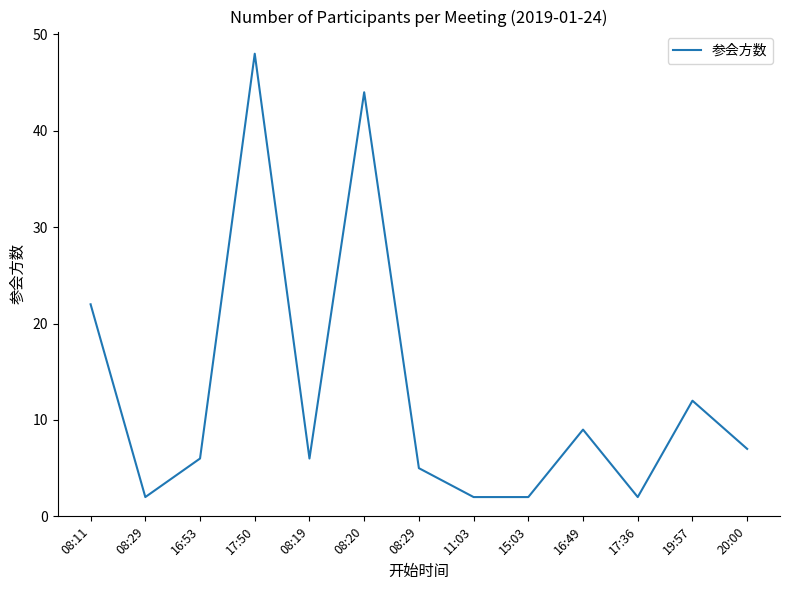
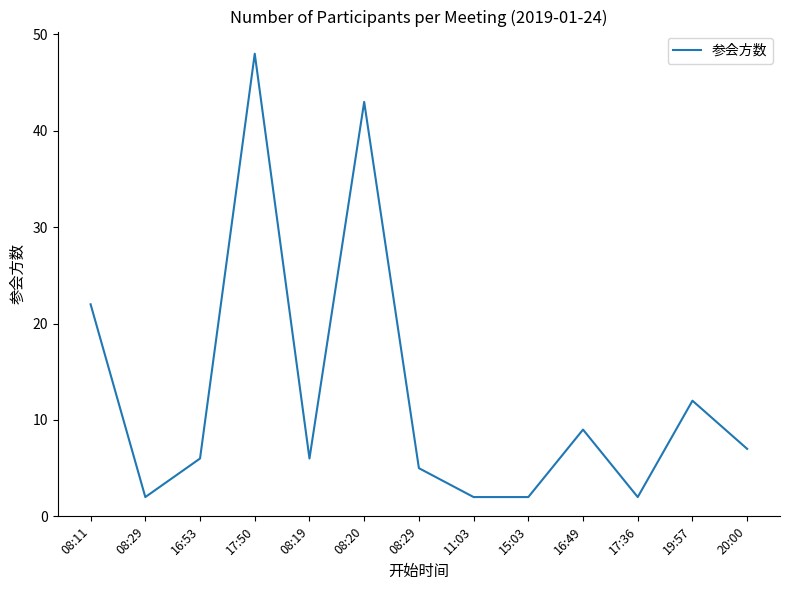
08:20: 44 -> 43
